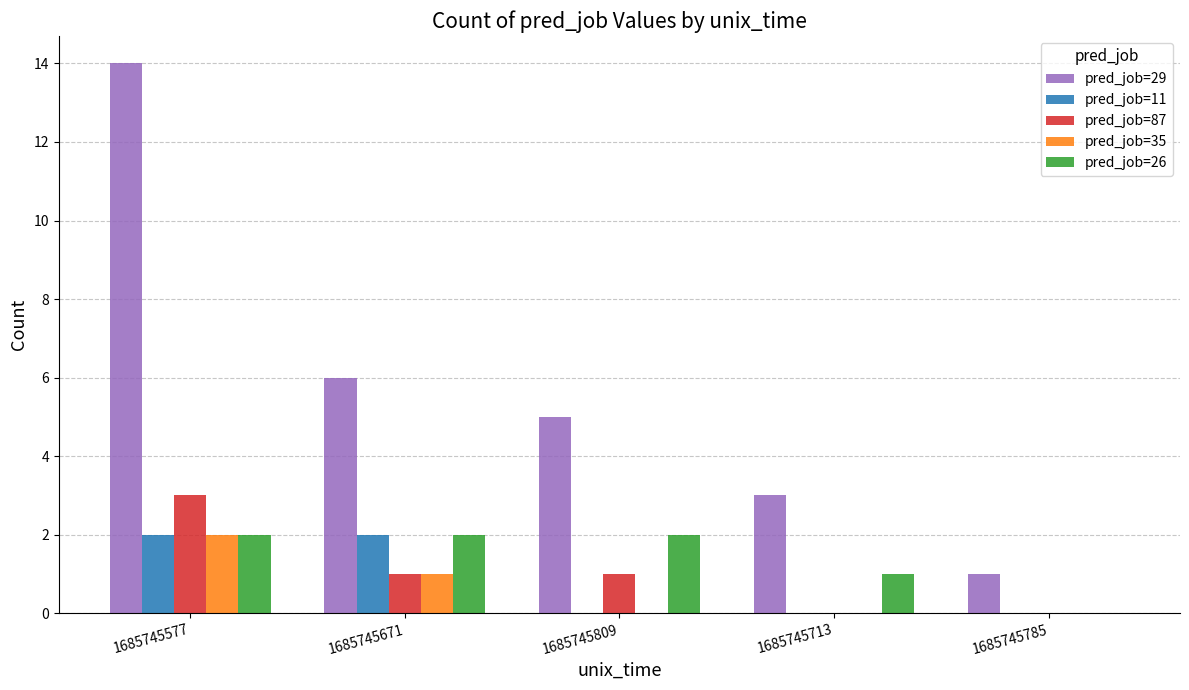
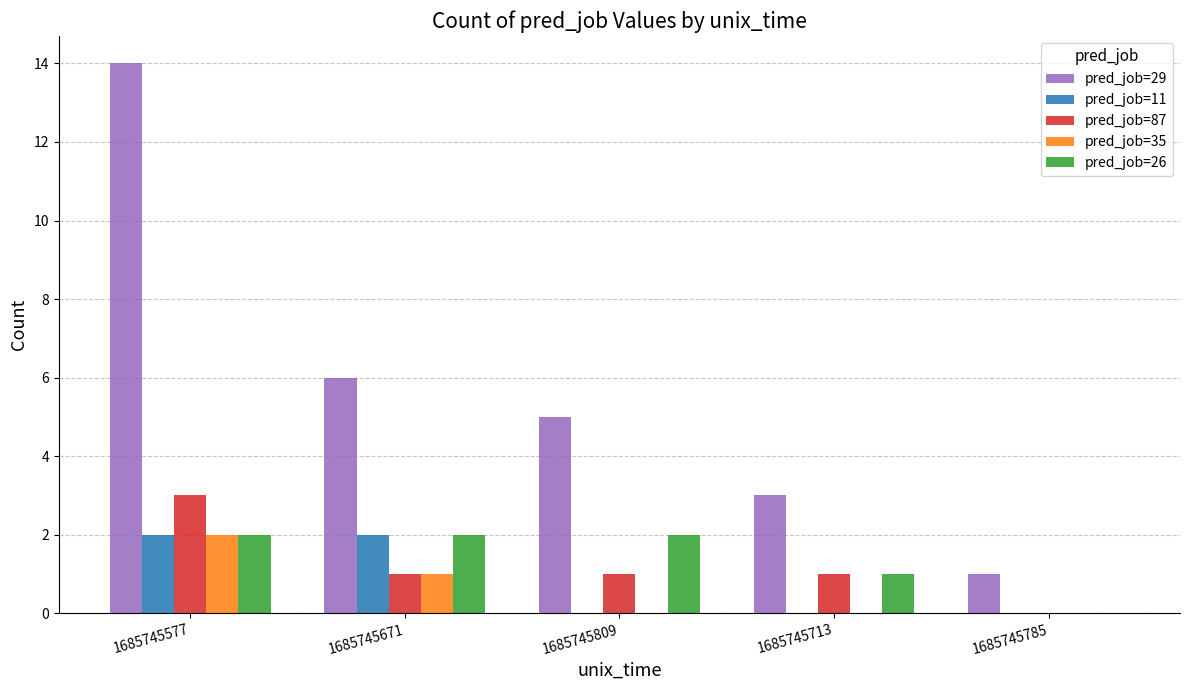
pred_job=87, 1685745713: 0 -> 1
